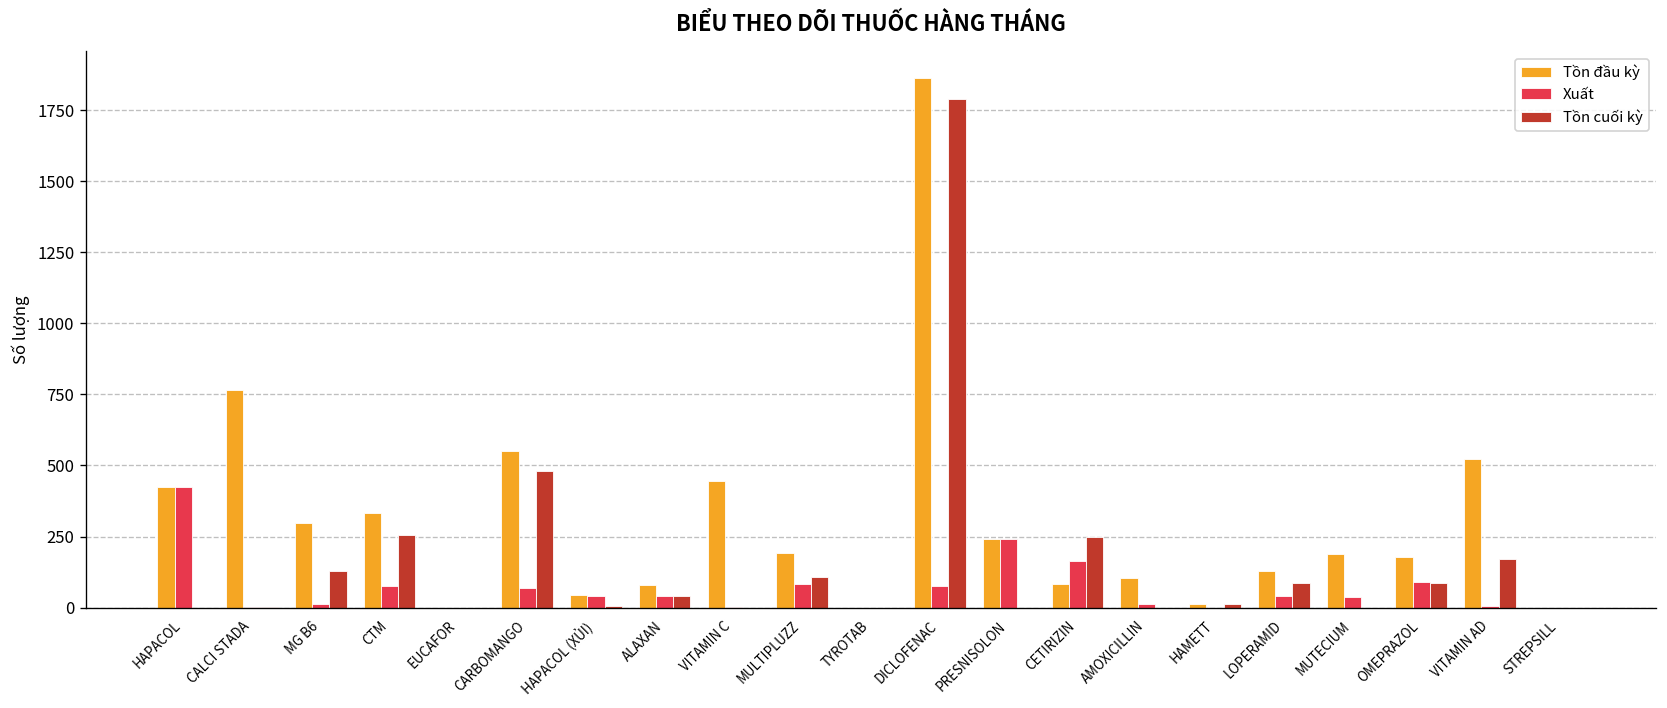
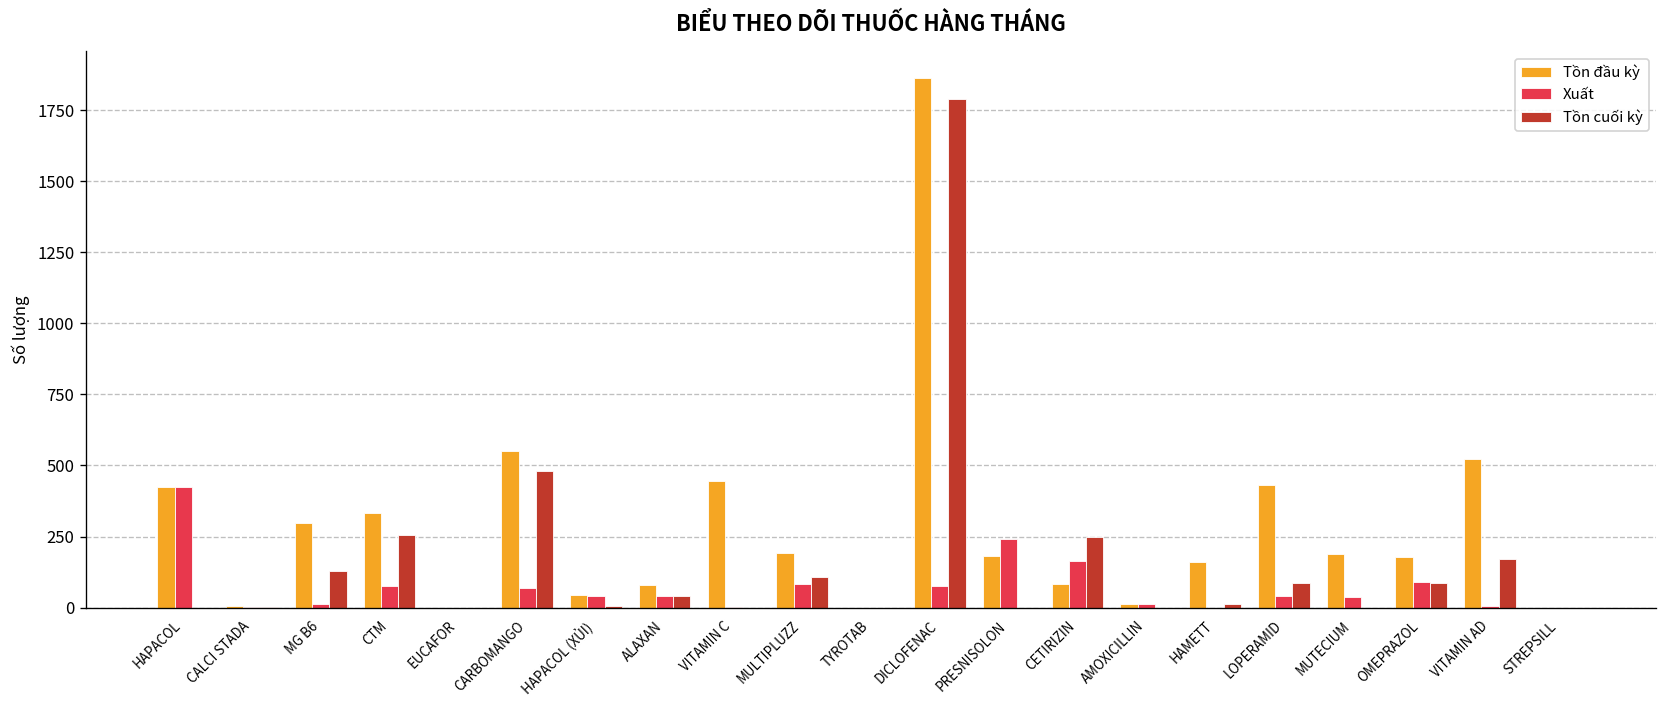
Tồn đầu kỳ, CALCI STADA: 770 -> 0
Tồn đầu kỳ, PRESNISOLON: 240 -> 180
Tồn đầu kỳ, AMOXICILLIN: 100 -> 10
Tồn đầu kỳ, HAMETT: 10 -> 160
Tồn đầu kỳ, LOPERAMID: 130 -> 430
